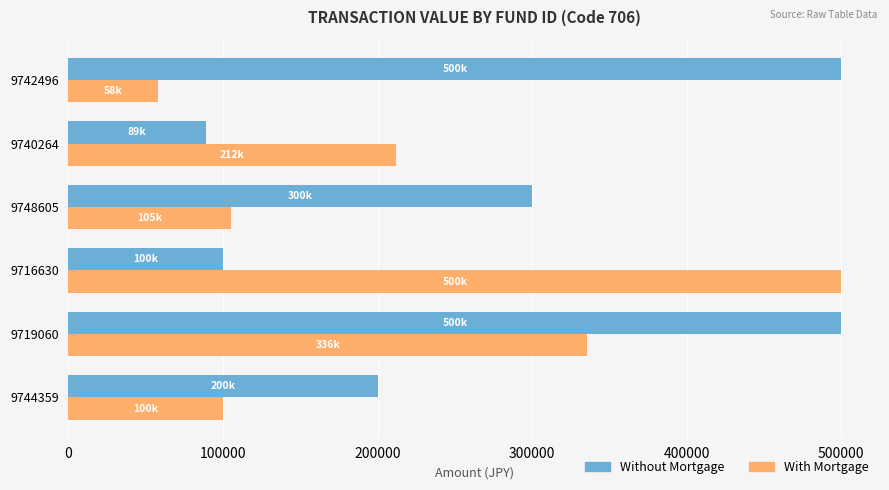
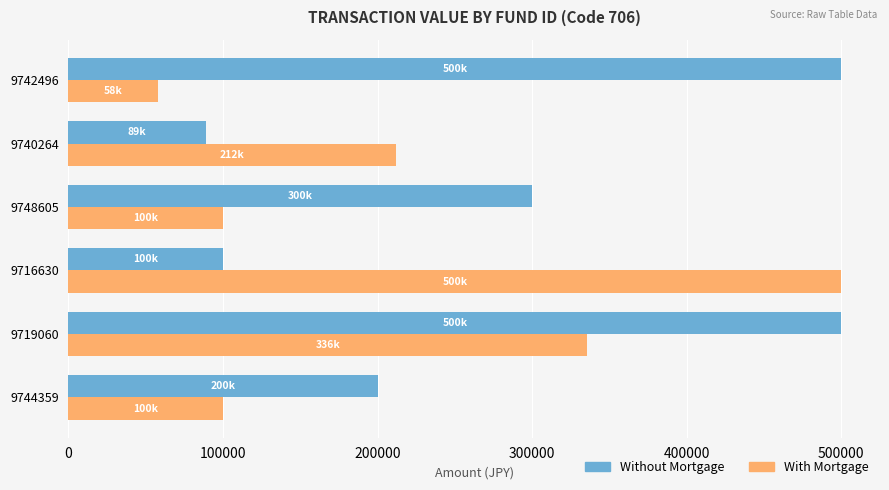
With Mortgage, 9748605: 105k -> 100k
